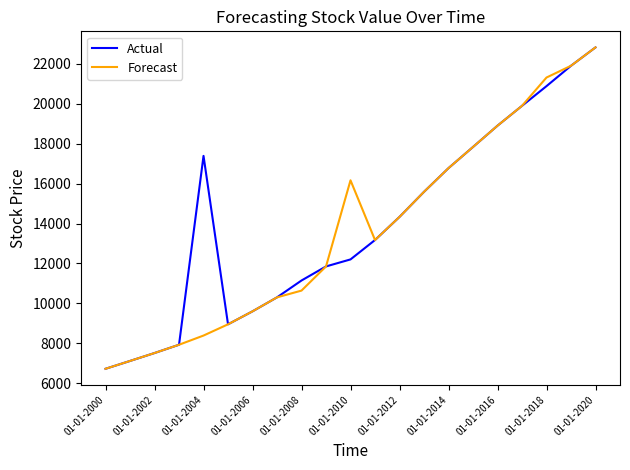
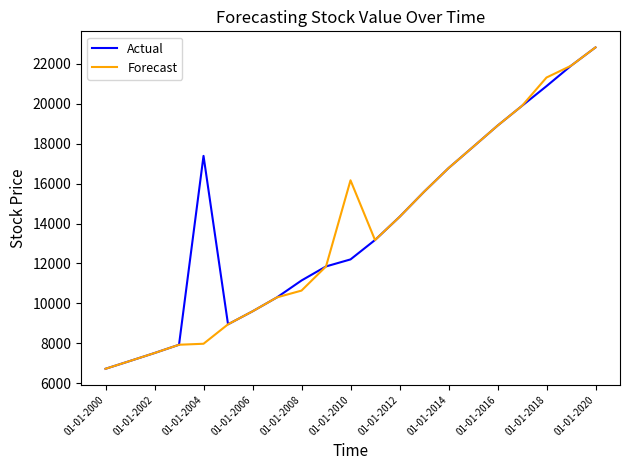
Forecast, 01-01-2004: 8400 -> 8000
